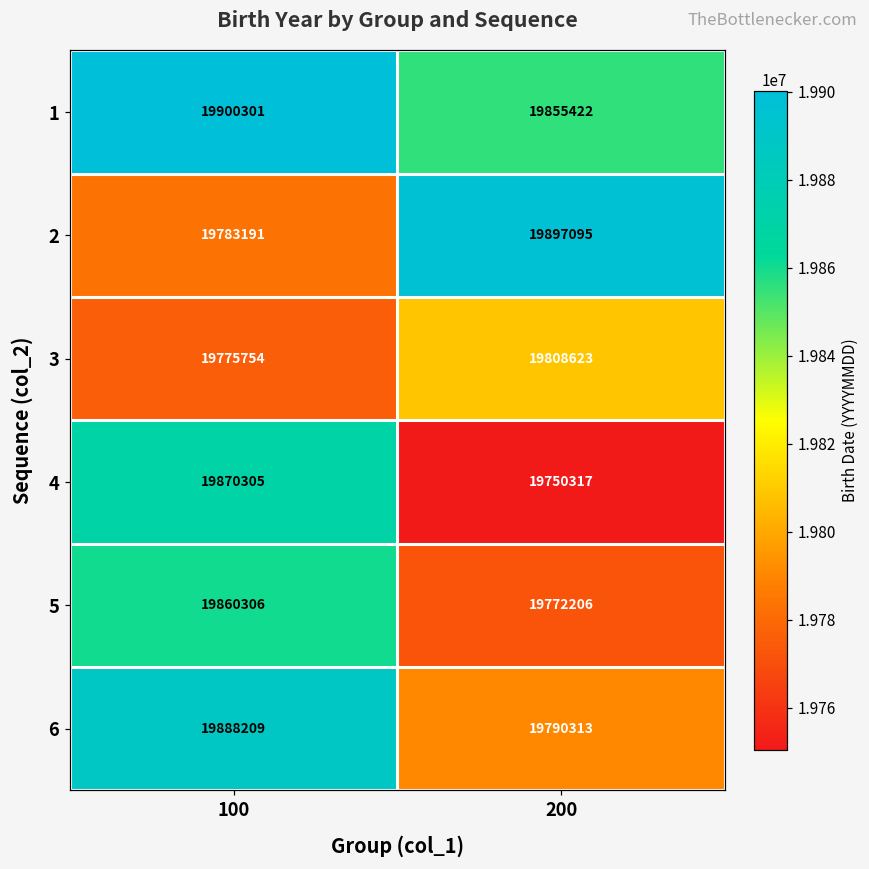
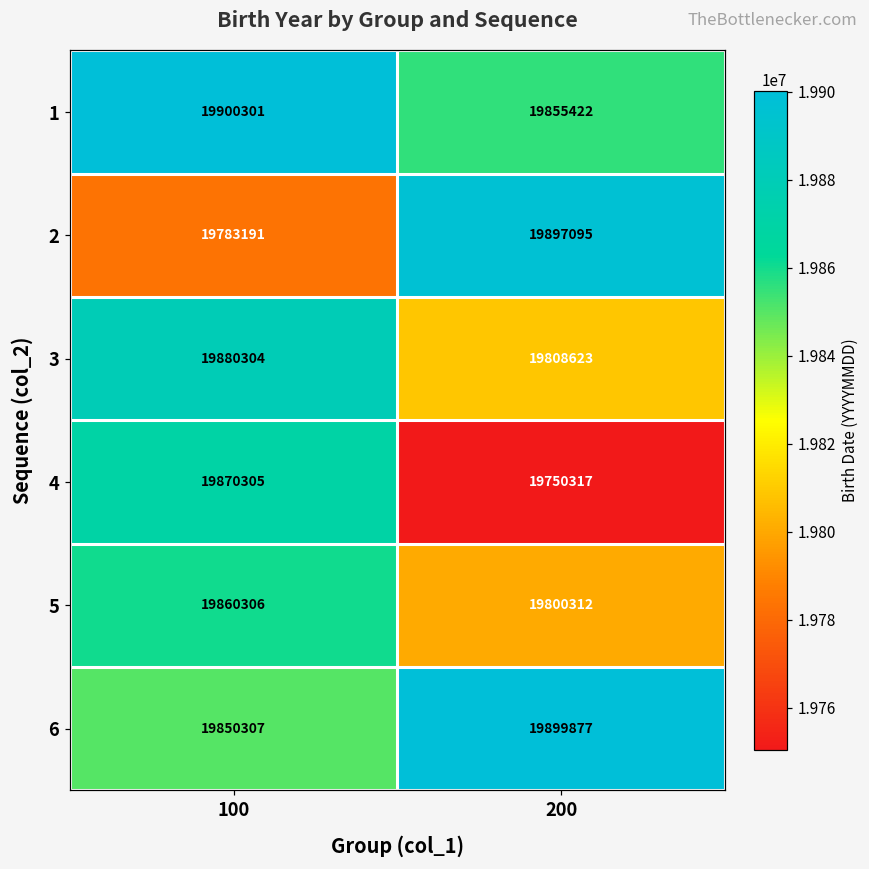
3, 100: 19775754 -> 19880304
5, 200: 19772206 -> 19800312
6, 100: 19888209 -> 19850307
6, 200: 19790313 -> 19899877
